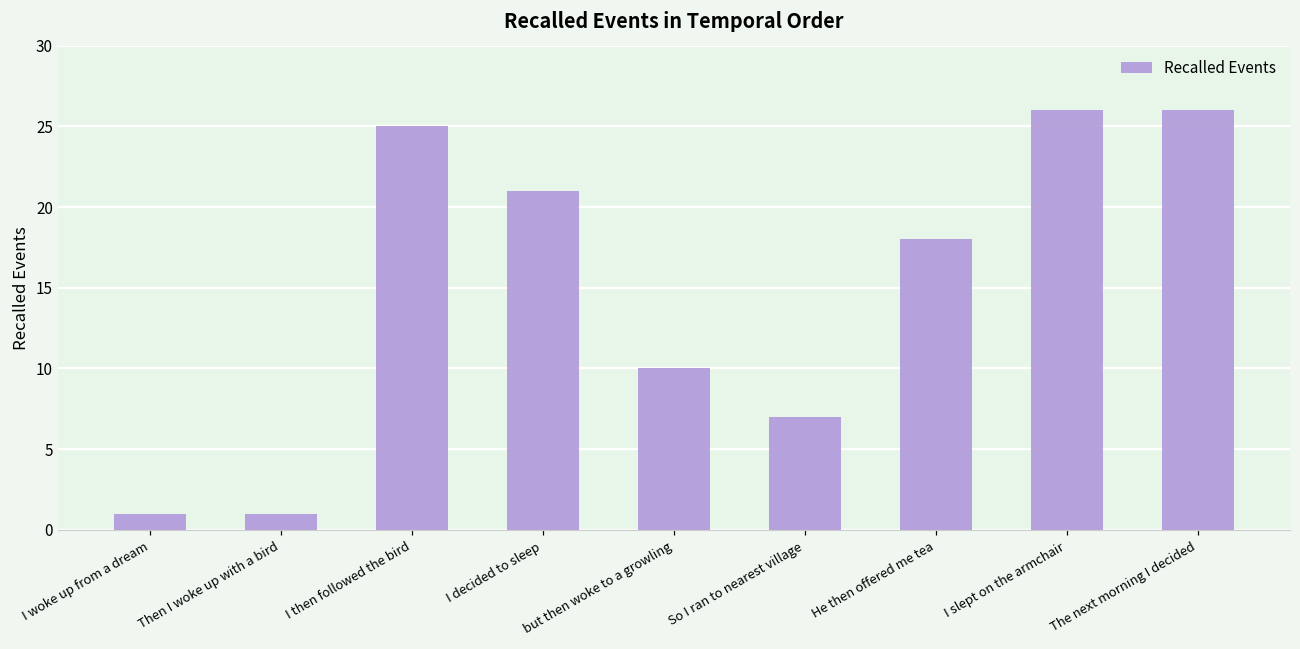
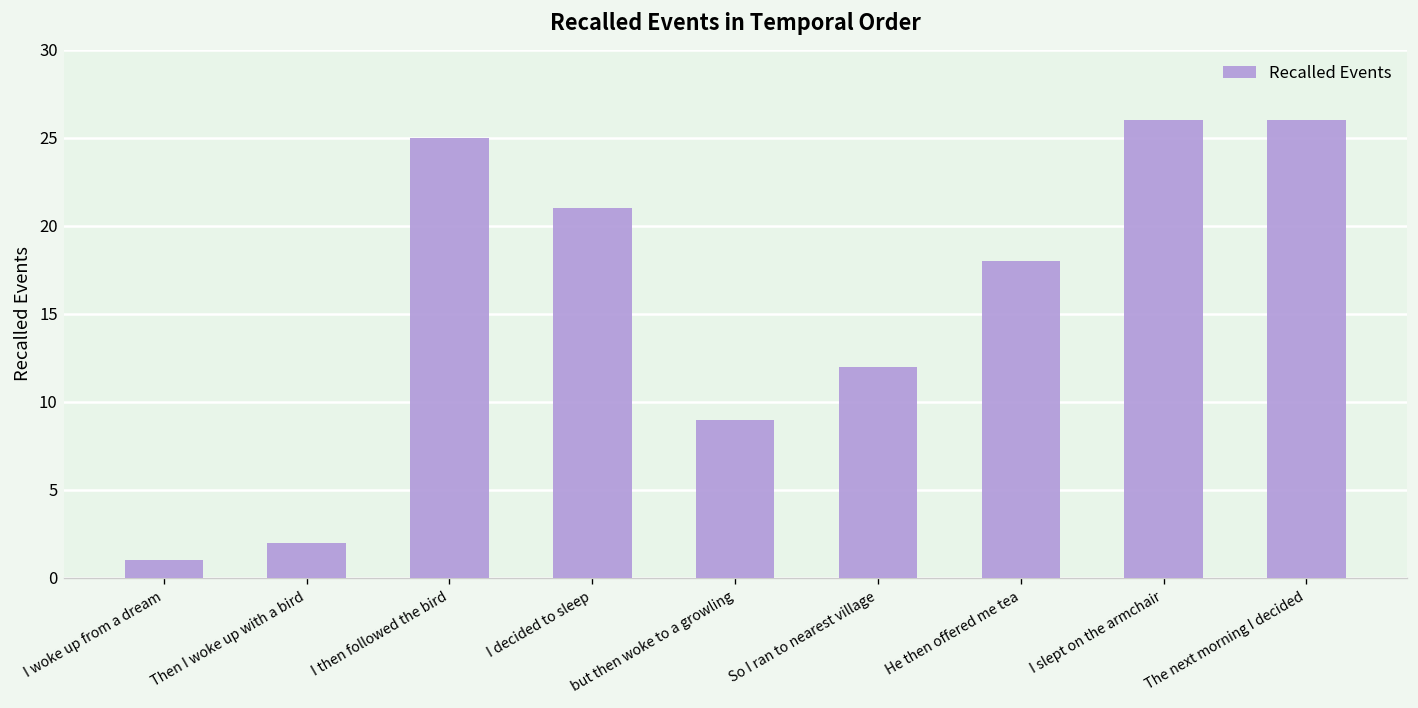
Then I woke up with a bird: 1 -> 2
but then woke to a growling: 10 -> 9
So I ran to nearest village: 7 -> 12
